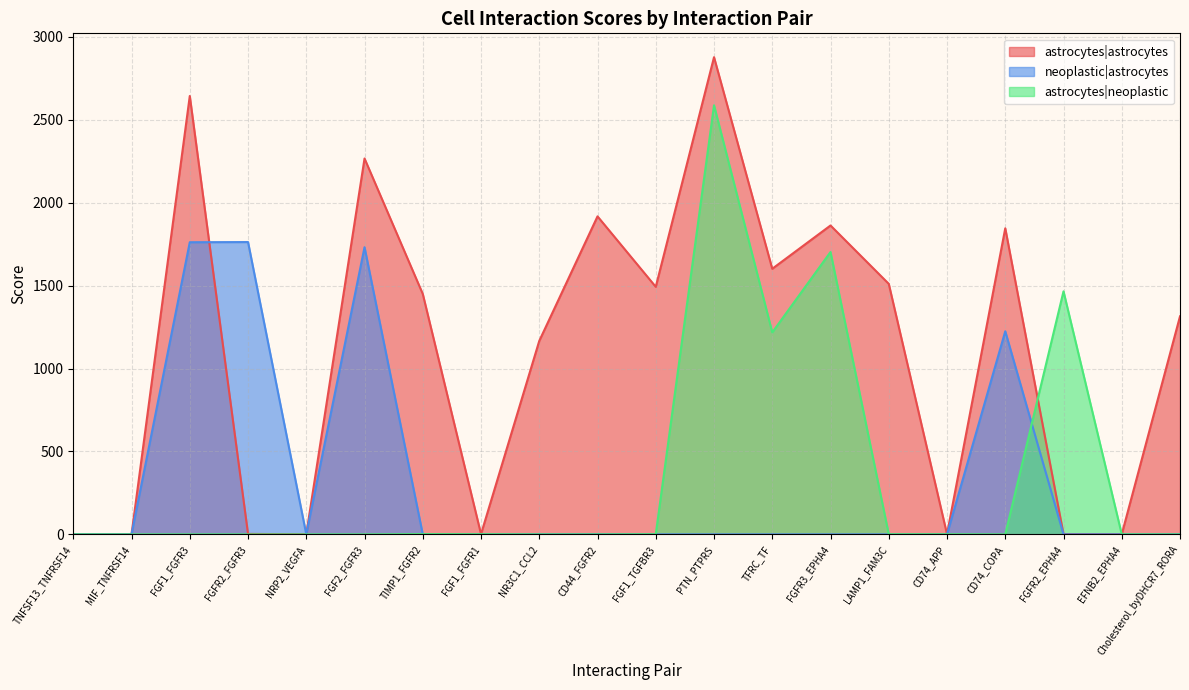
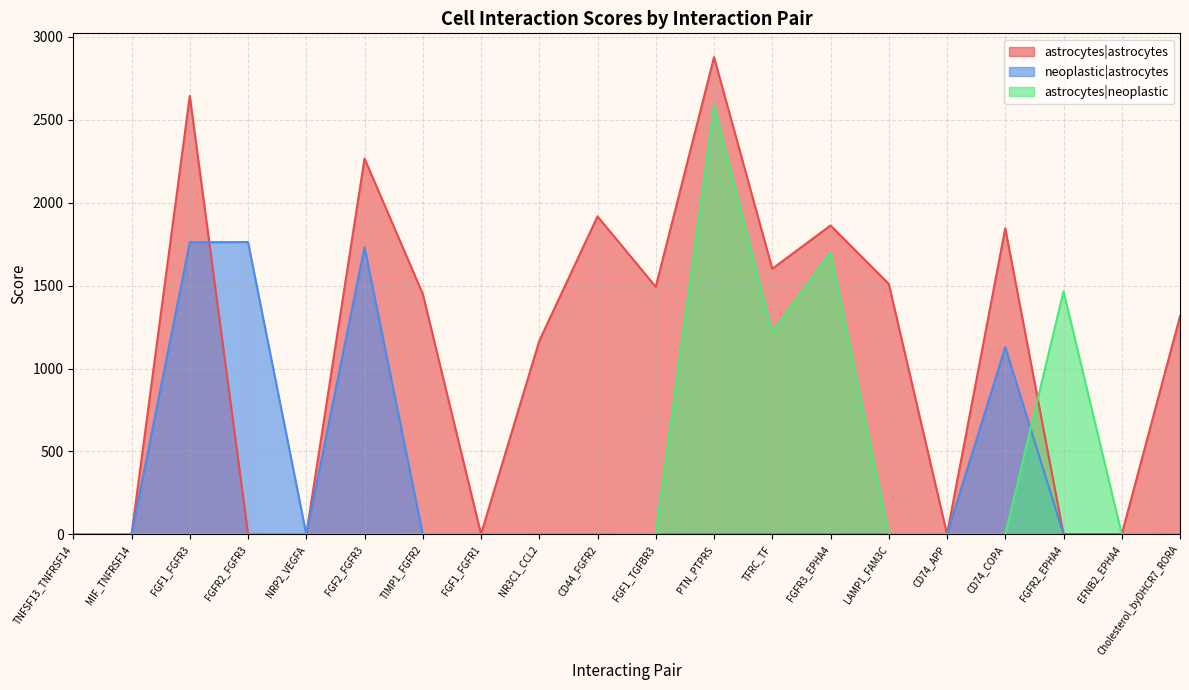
neoplastic|astrocytes, CD74_COPA: 1220 -> 1130
